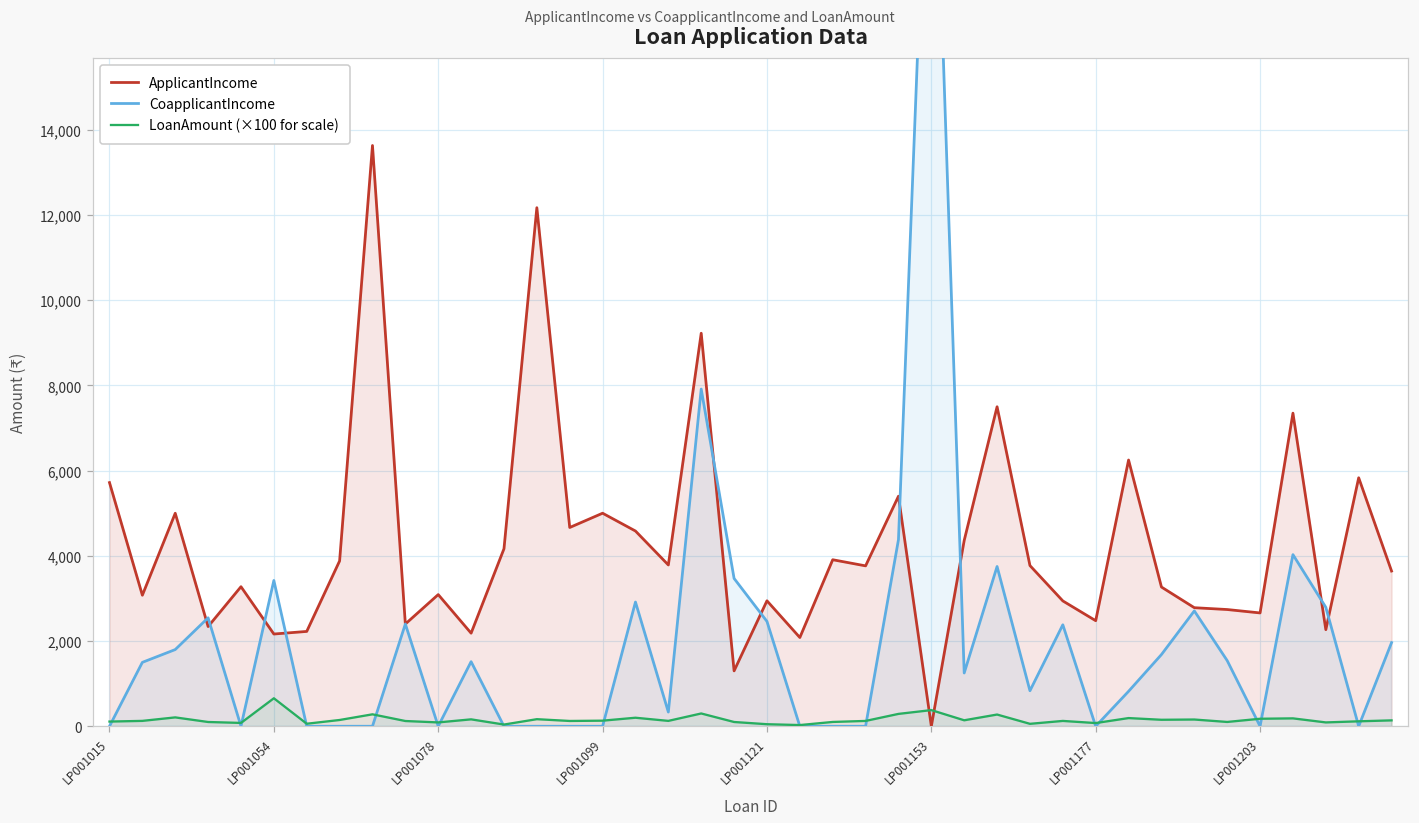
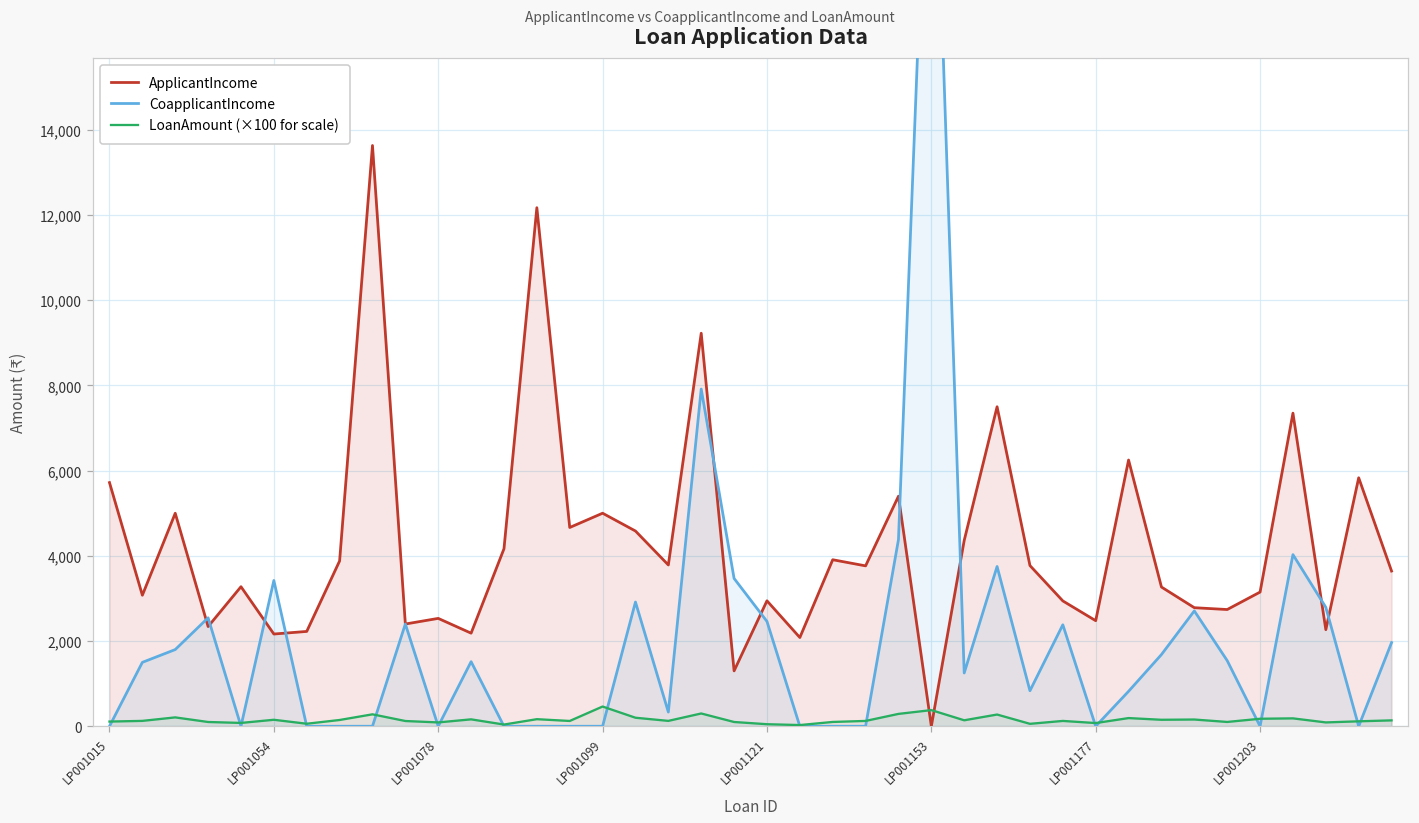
LoanAmount (×100 for scale), LP001054: 700 -> 200
ApplicantIncome, LP001078: 3,100 -> 2,500
LoanAmount (×100 for scale), LP001099: 100 -> 500
ApplicantIncome, LP001203: 2,700 -> 3,200
